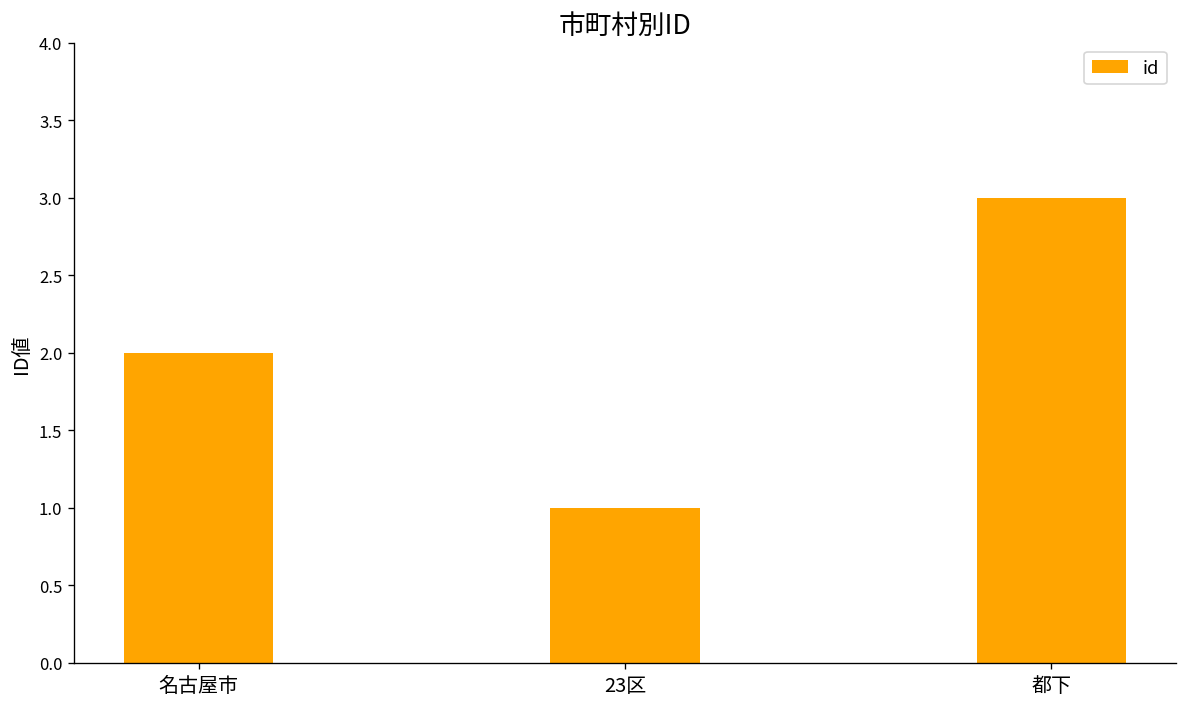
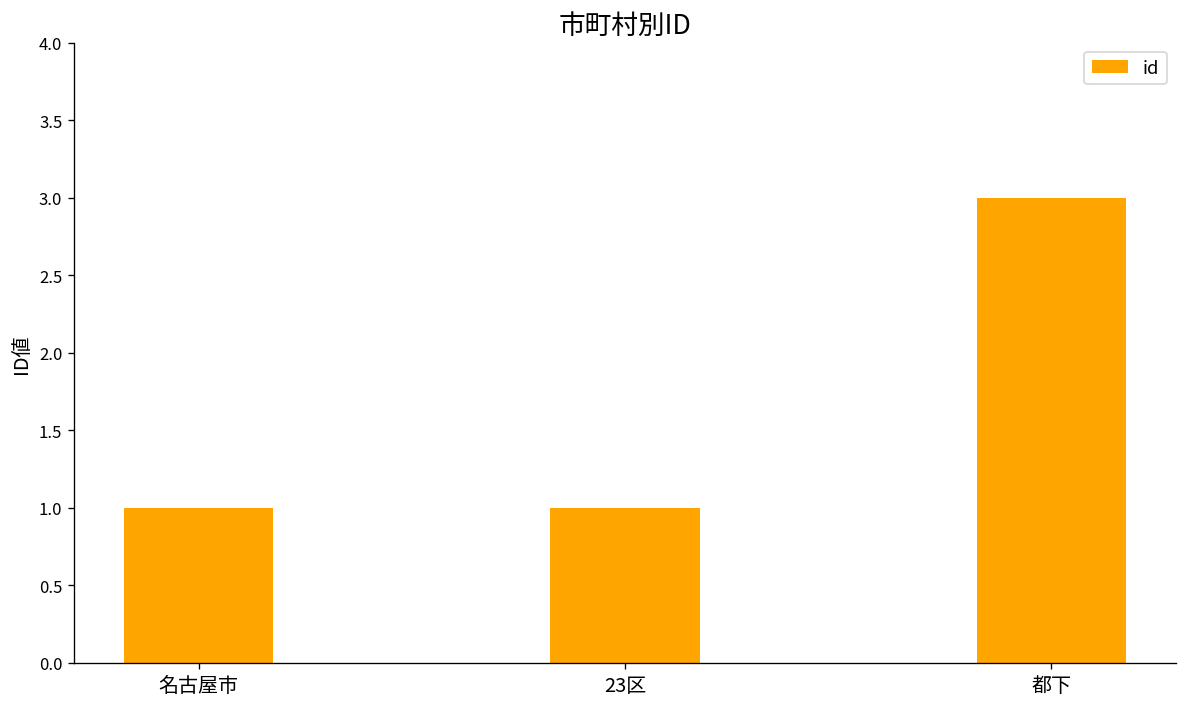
名古屋市: 2 -> 1
